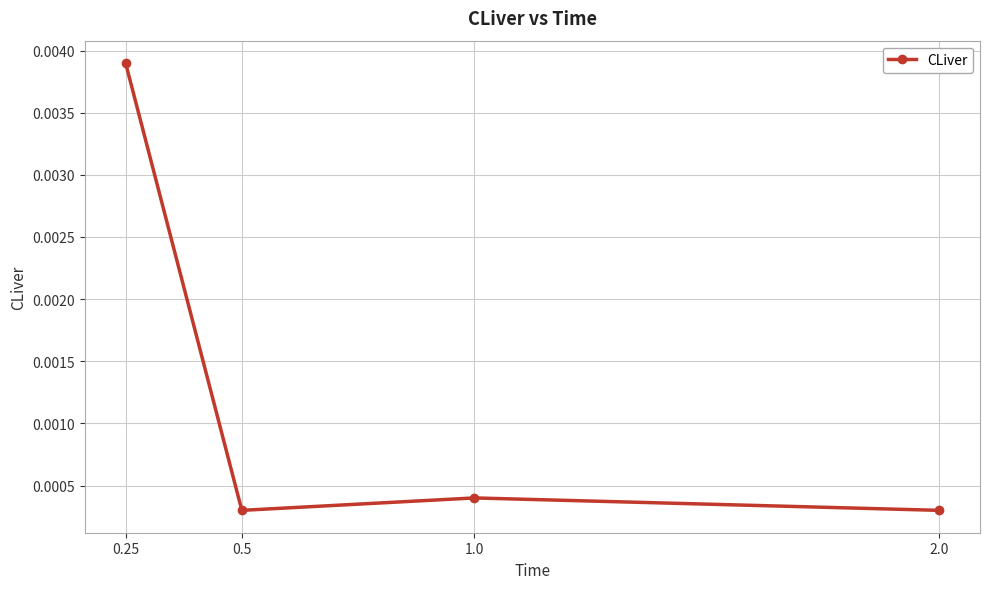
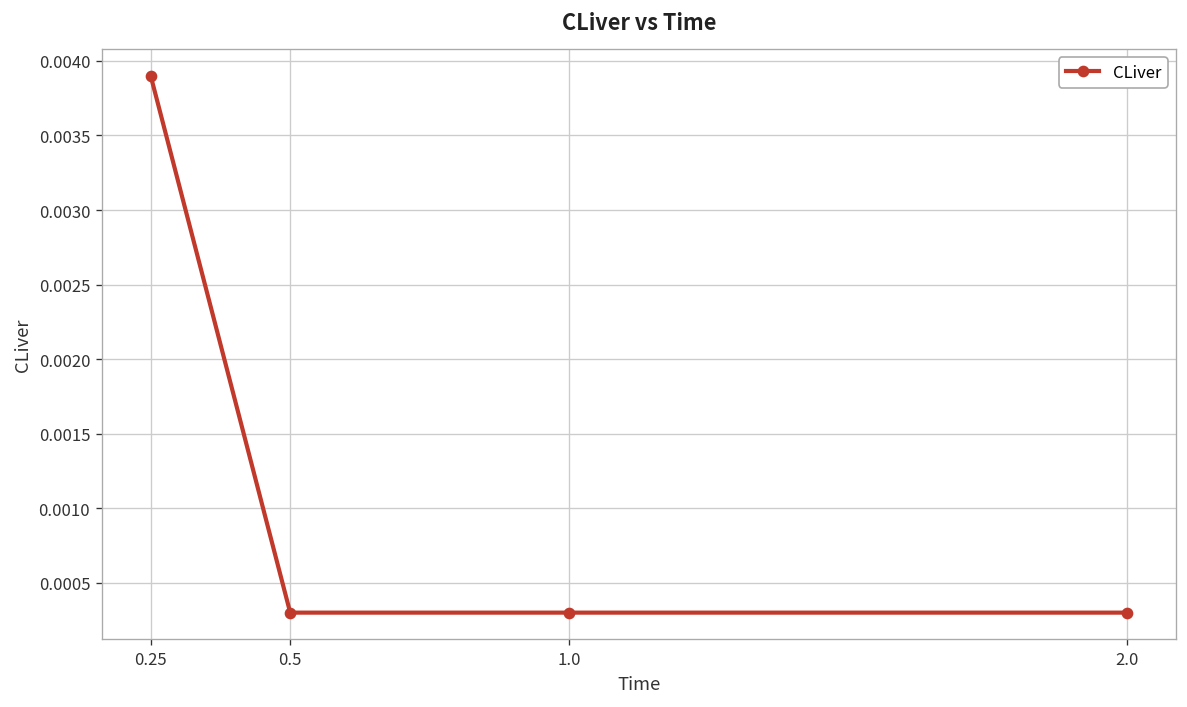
1.0: 0.0004 -> 0.0003
